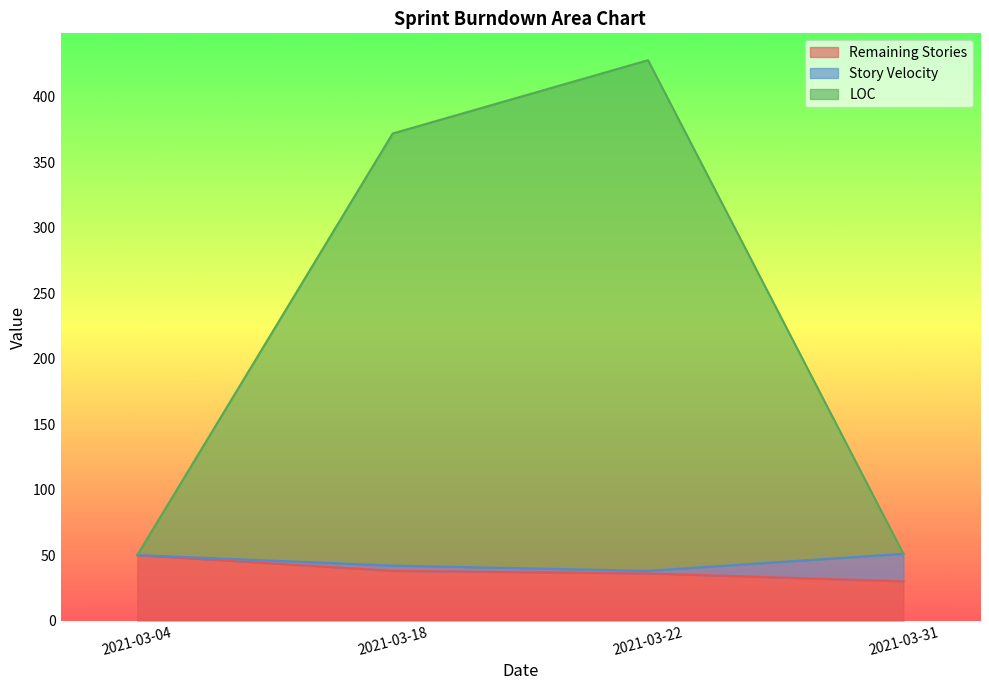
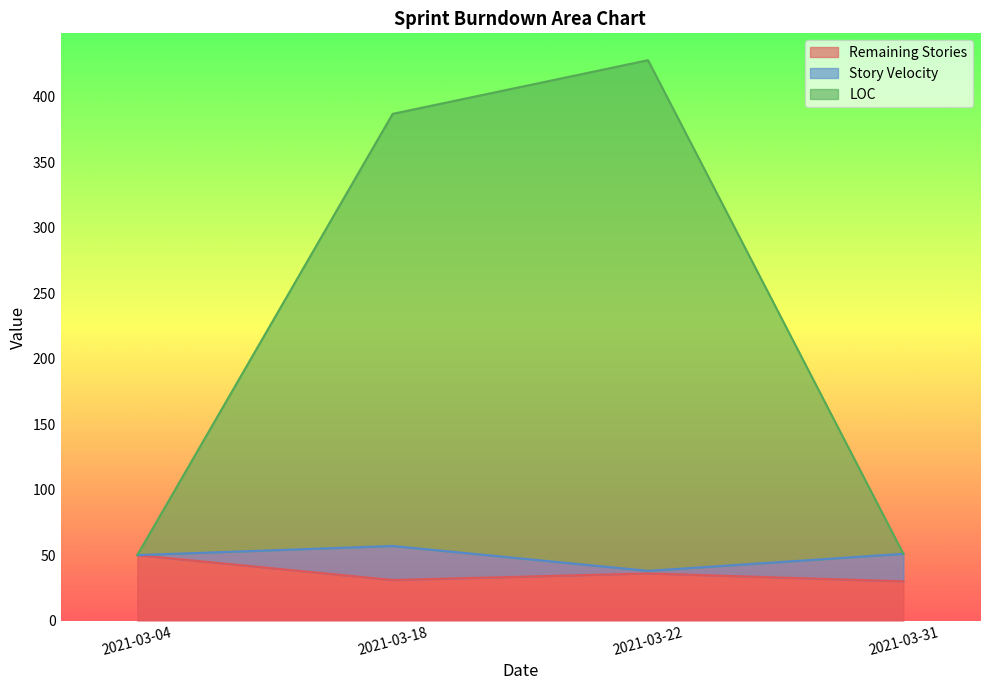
Remaining Stories, 2021-03-18: 38 -> 31
Story Velocity, 2021-03-18: 4 -> 26
